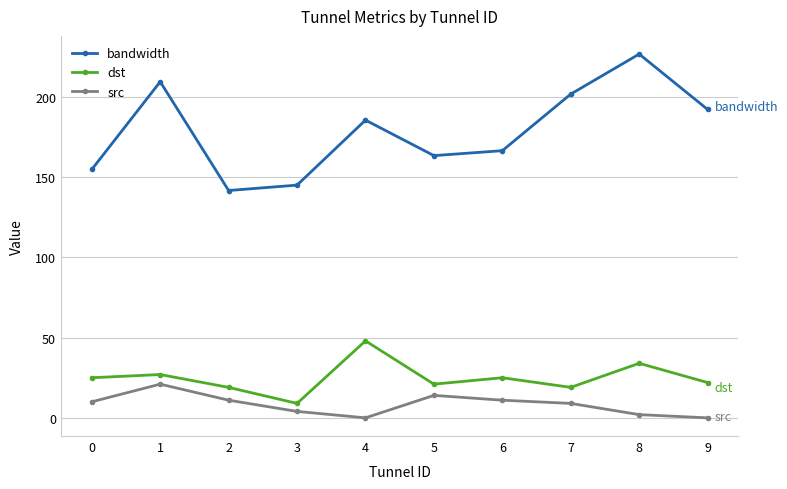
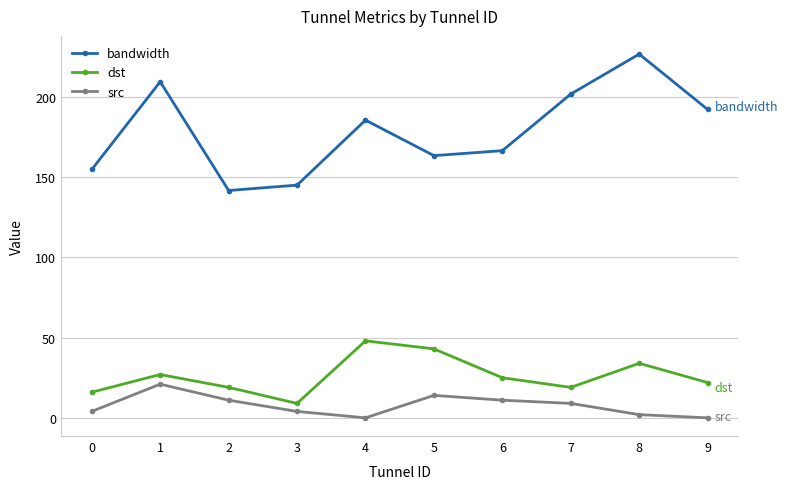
dst, 0: 25 -> 16
src, 0: 10 -> 4
dst, 5: 21 -> 43
